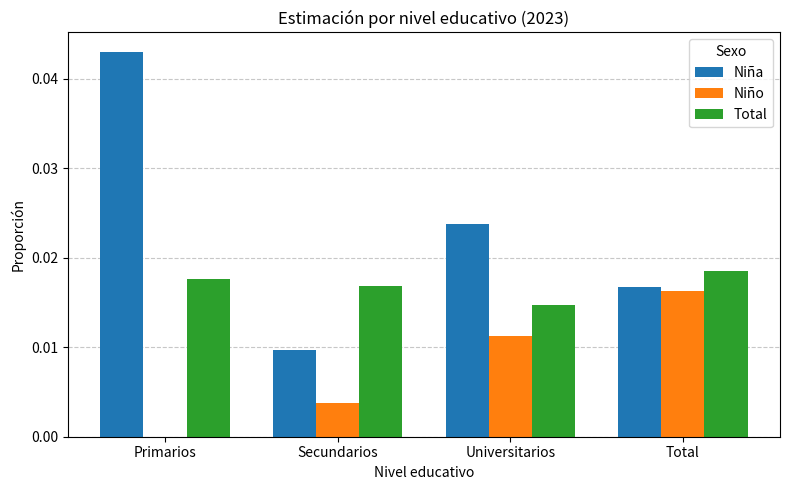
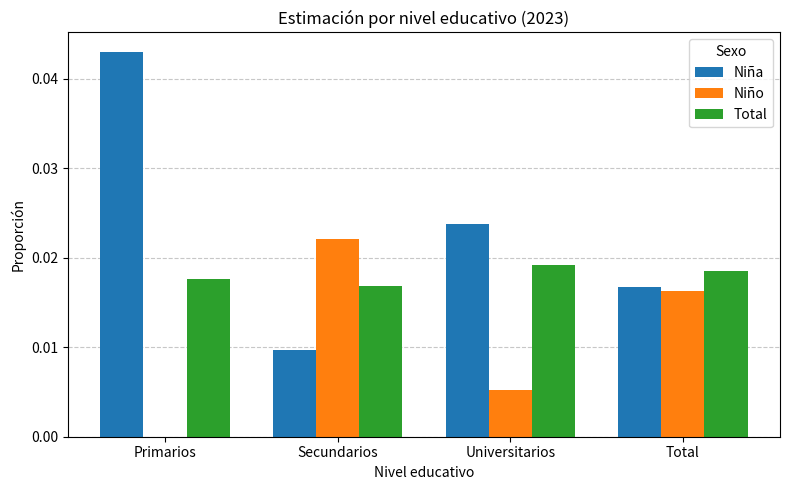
Niño, Secundarios: 0.004 -> 0.022
Niño, Universitarios: 0.011 -> 0.005
Total, Universitarios: 0.015 -> 0.019
